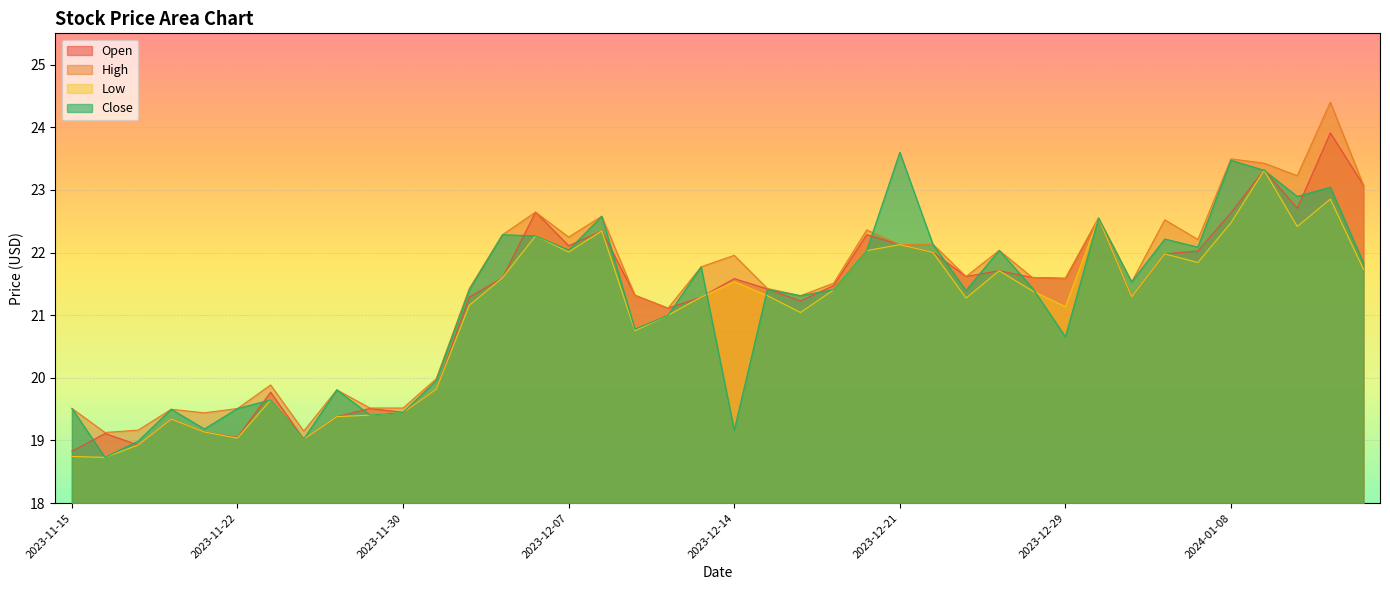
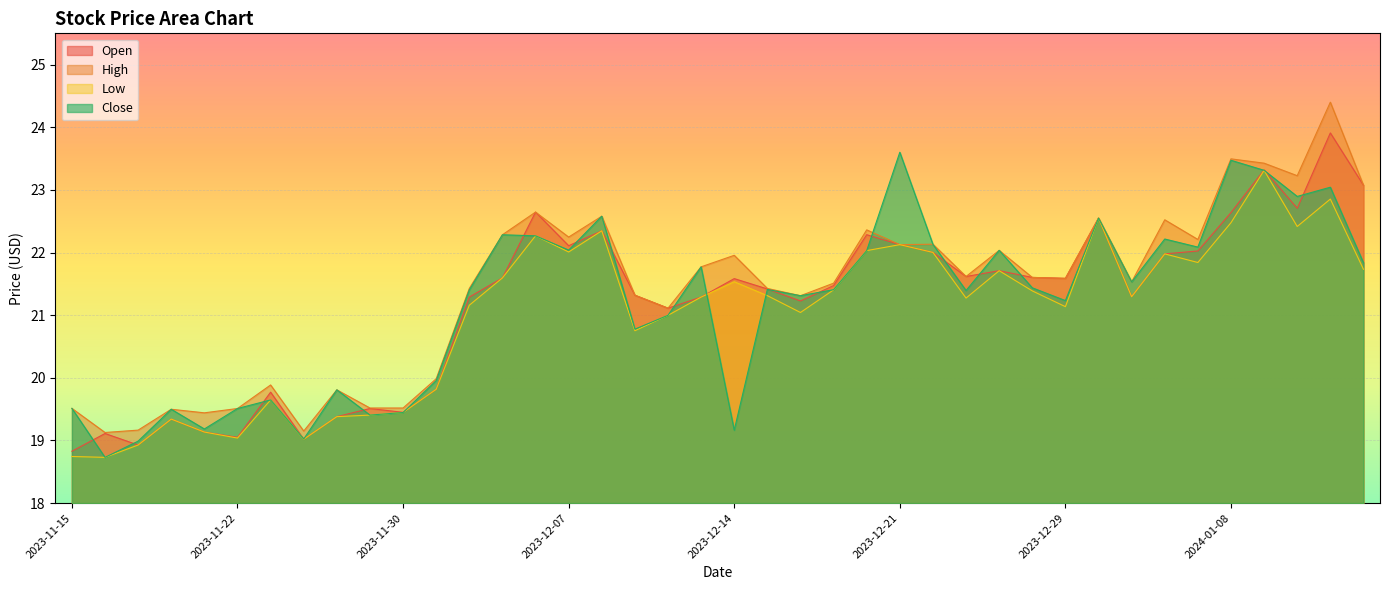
Close, 2023-12-29: 20.7 -> 21.2
